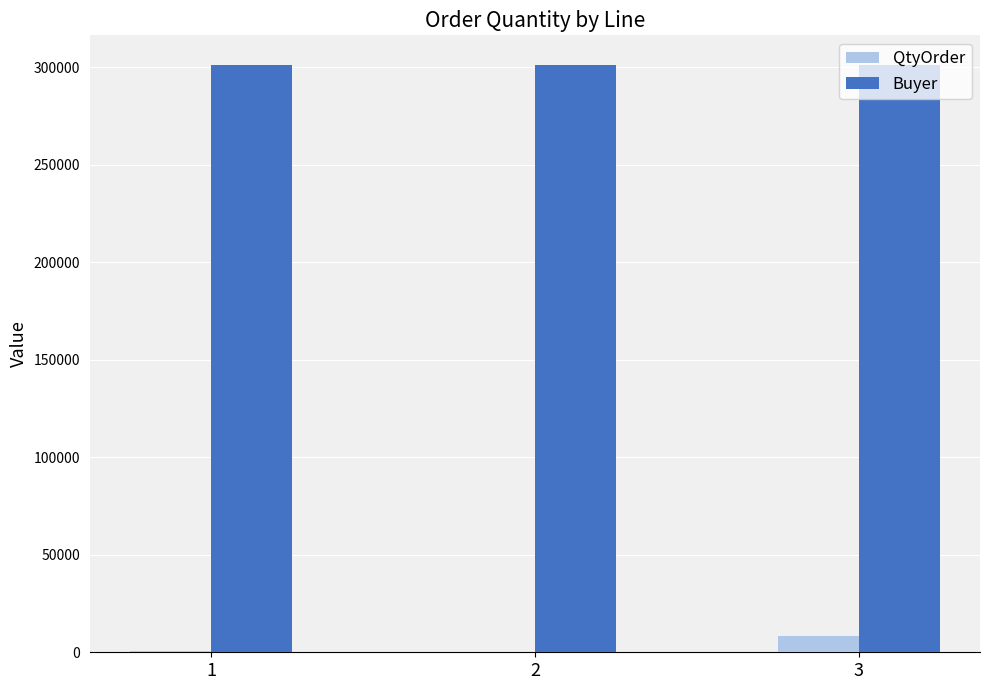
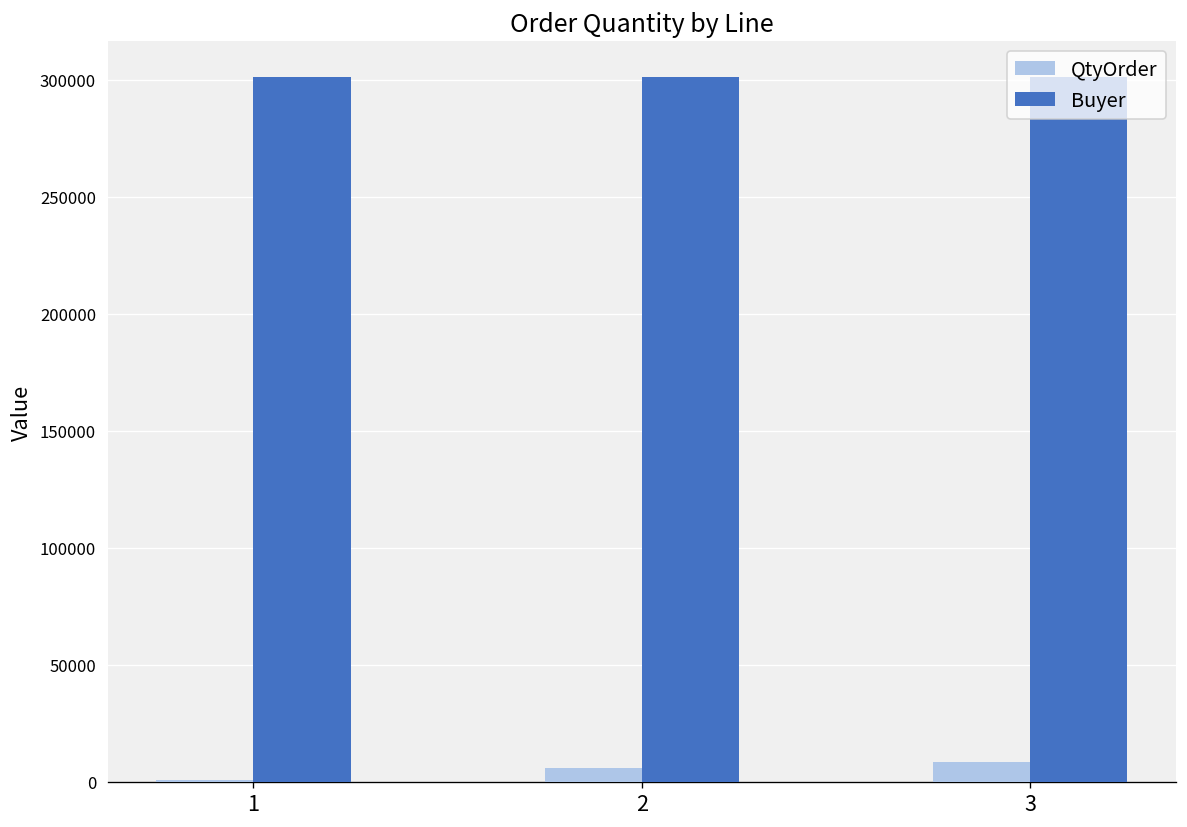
QtyOrder, 2: 0 -> 6000
